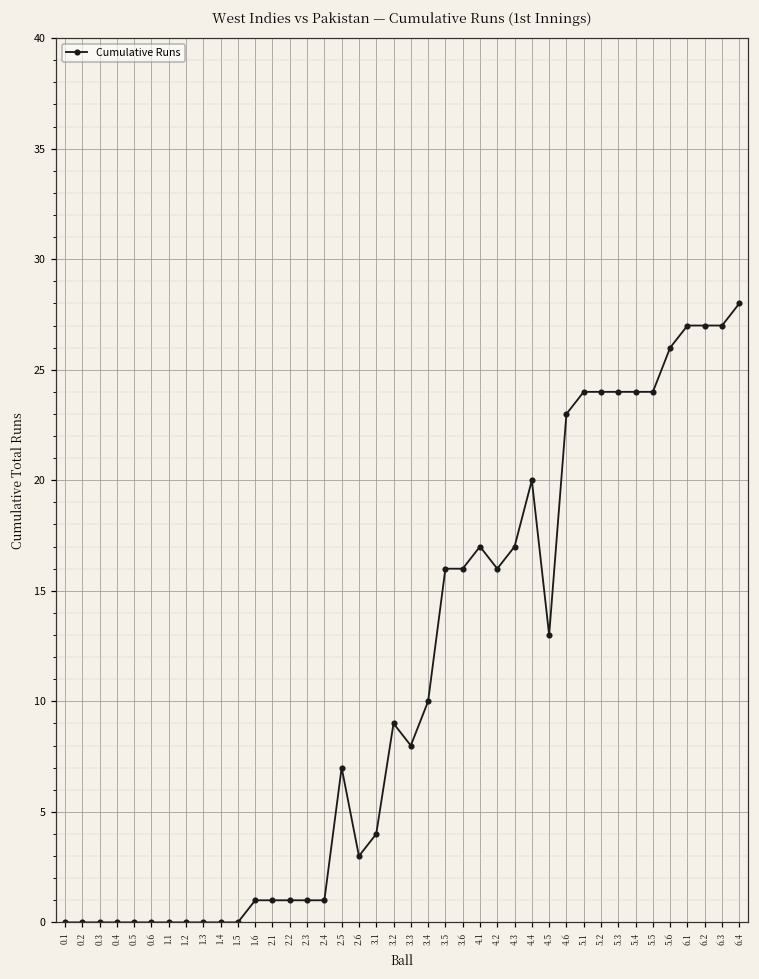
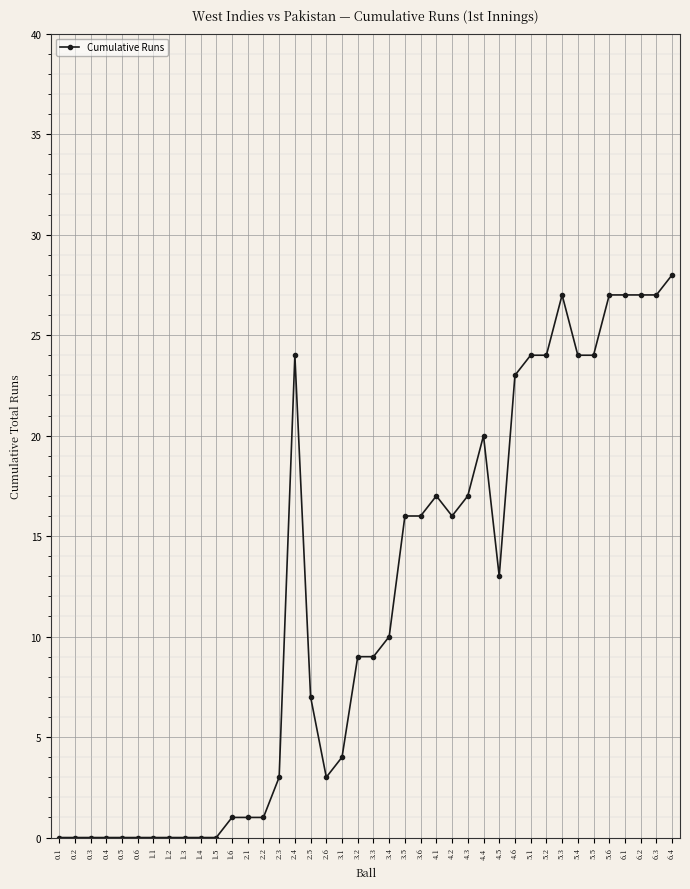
2.3: 1 -> 3
2.4: 1 -> 24
3.3: 8 -> 9
5.3: 24 -> 27
5.6: 26 -> 27
